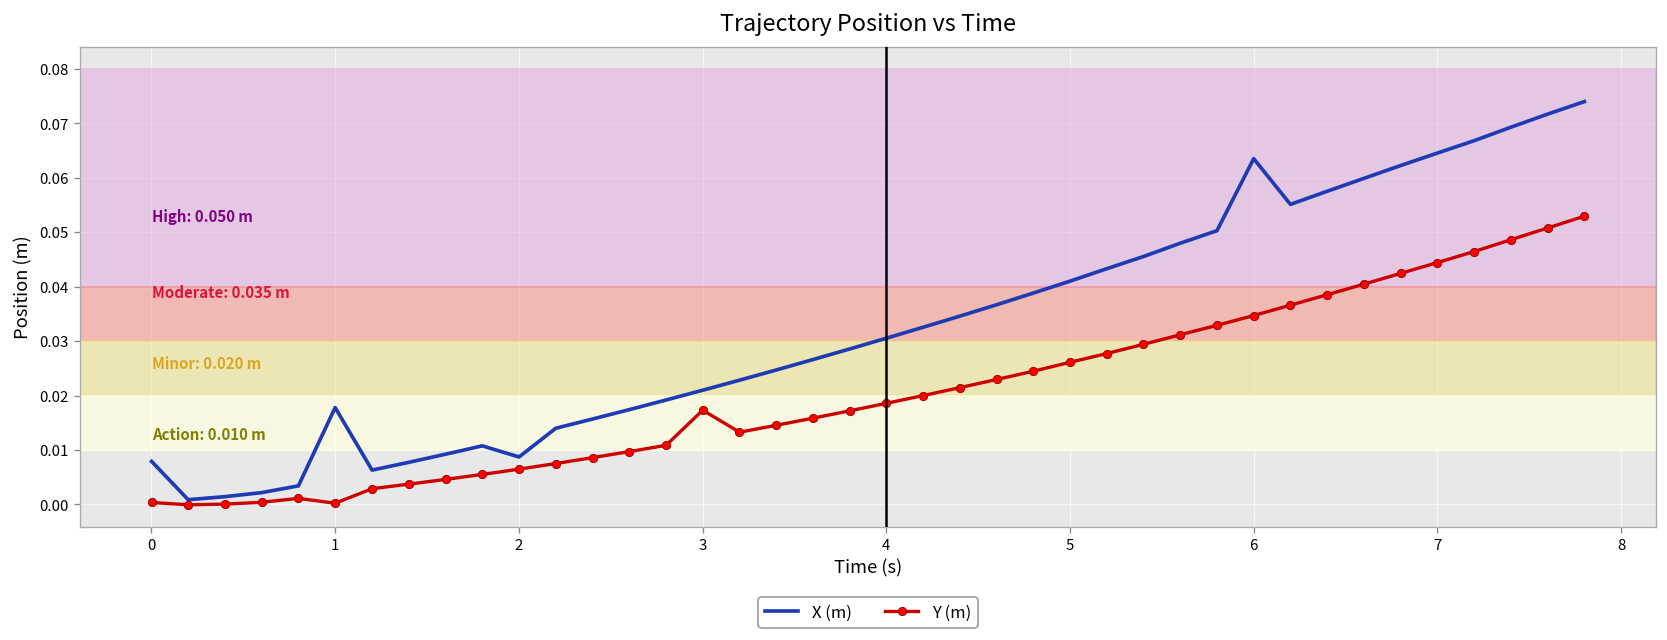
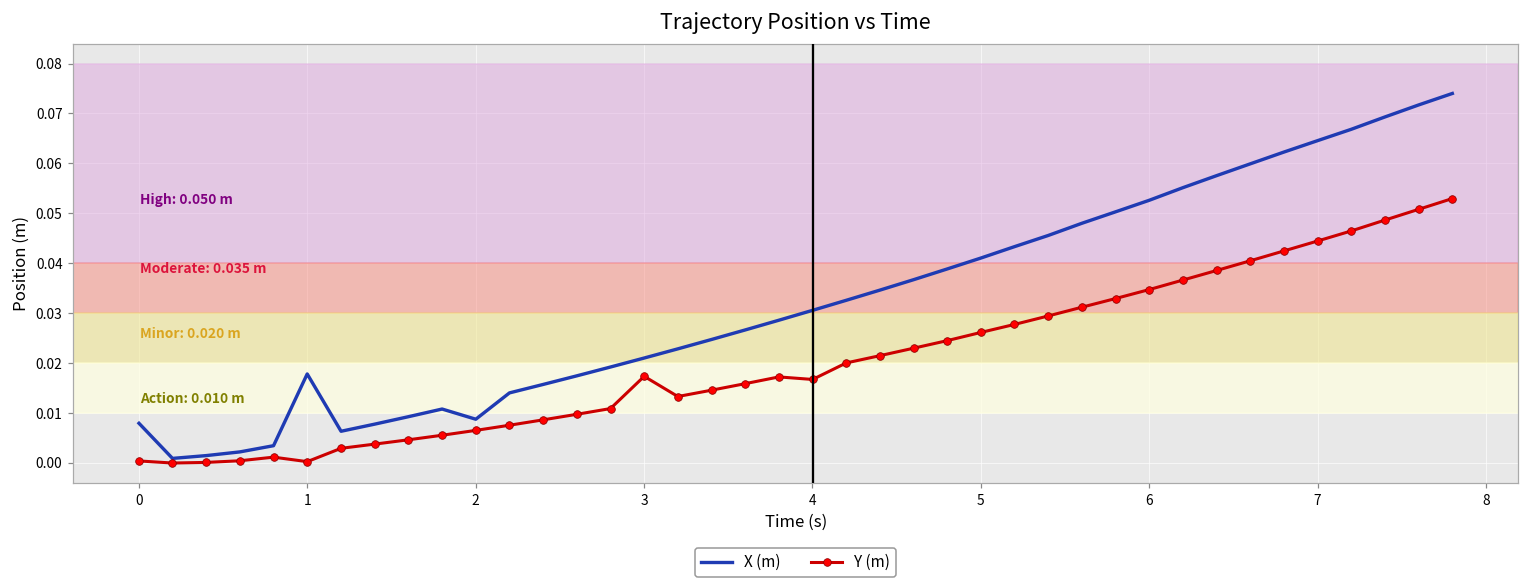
Y (m), 4: 0.019 -> 0.017
X (m), 6: 0.064 -> 0.053
